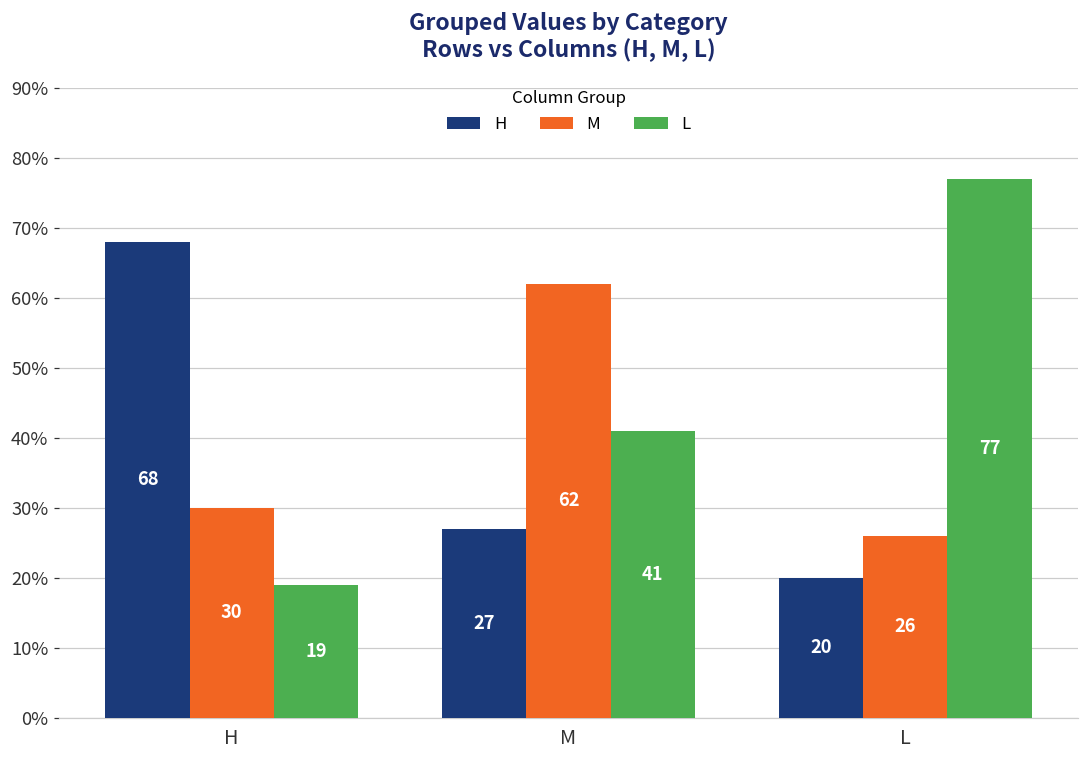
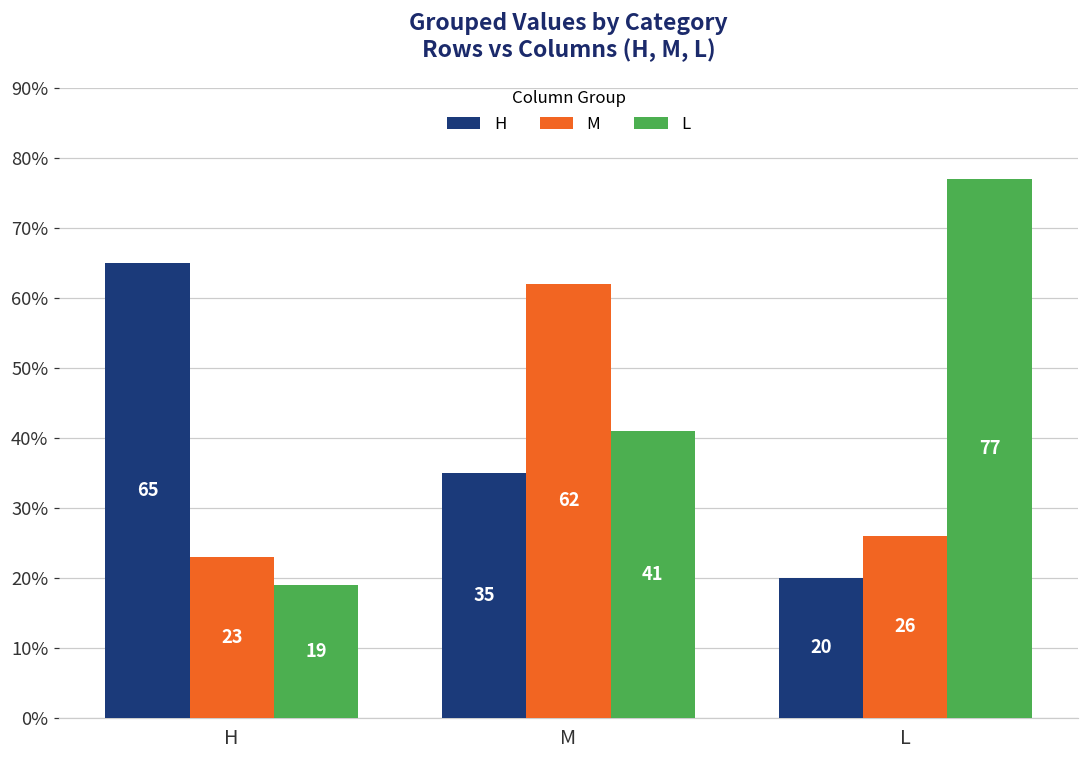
H, H: 68 -> 65
M, H: 30 -> 23
H, M: 27 -> 35
